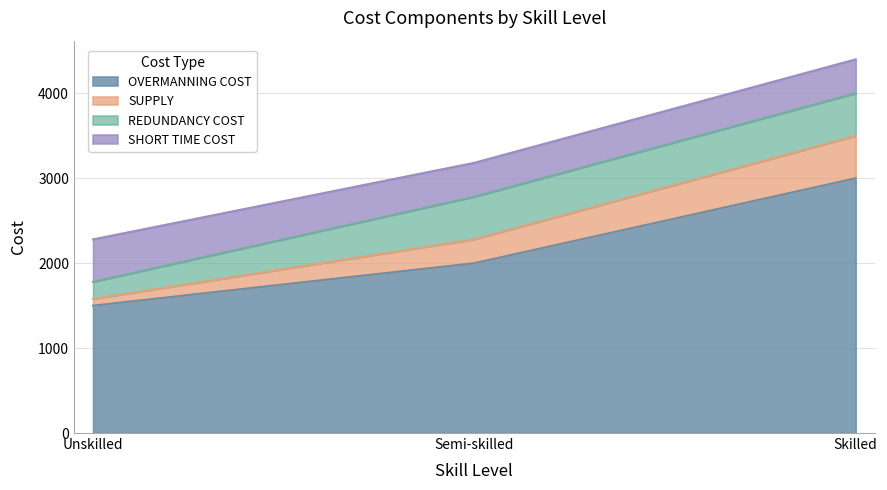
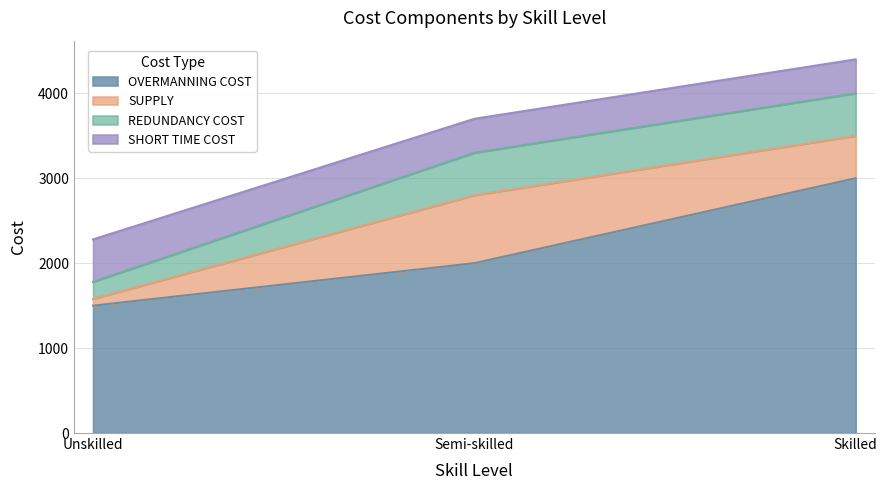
SUPPLY, Semi-skilled: 300 -> 800
